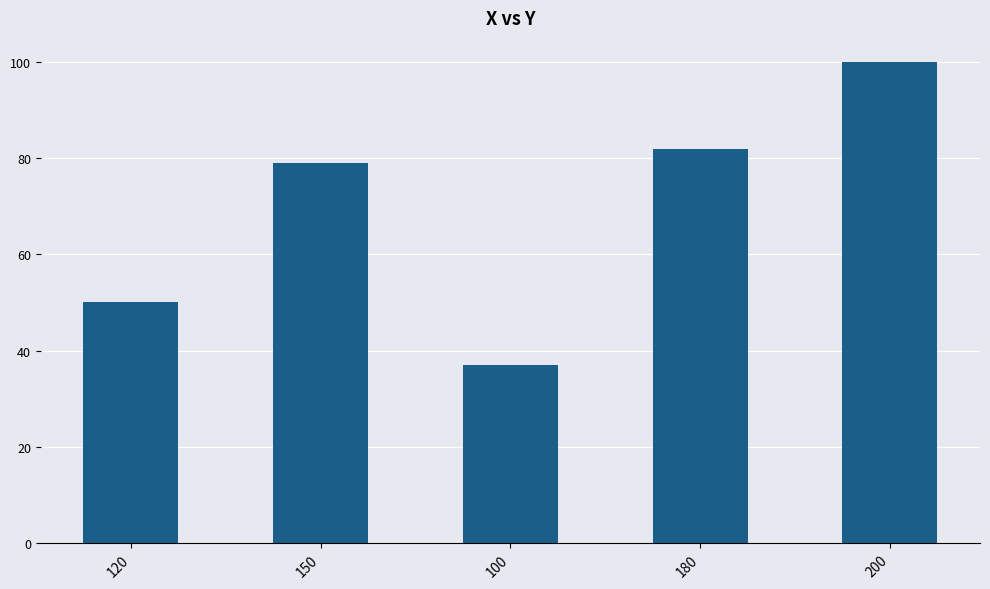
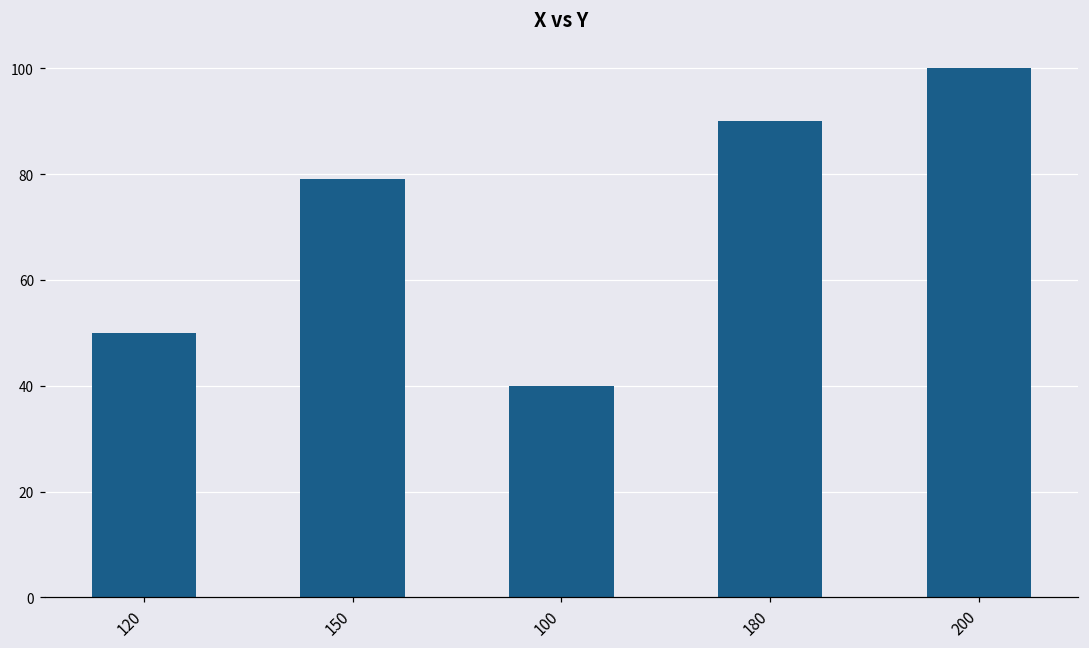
100: 37 -> 40
180: 82 -> 90
